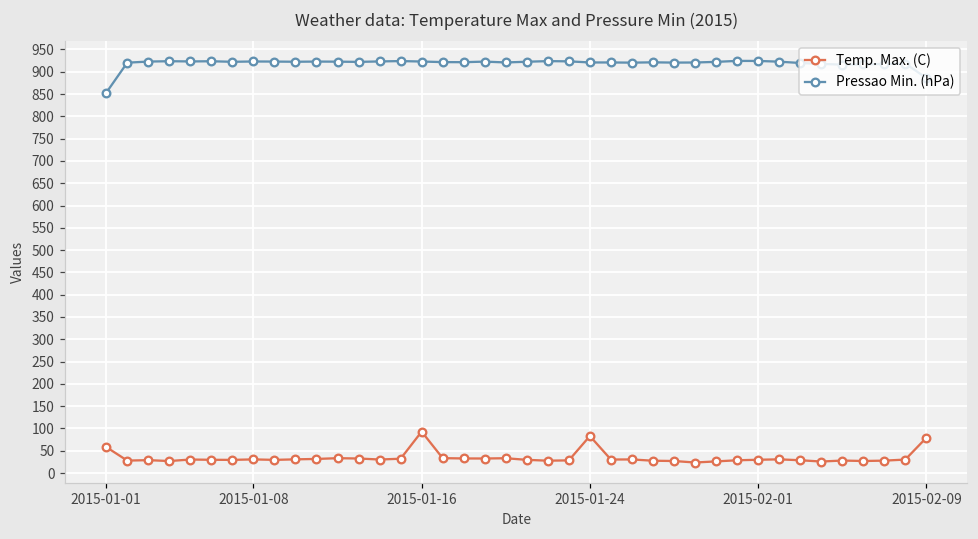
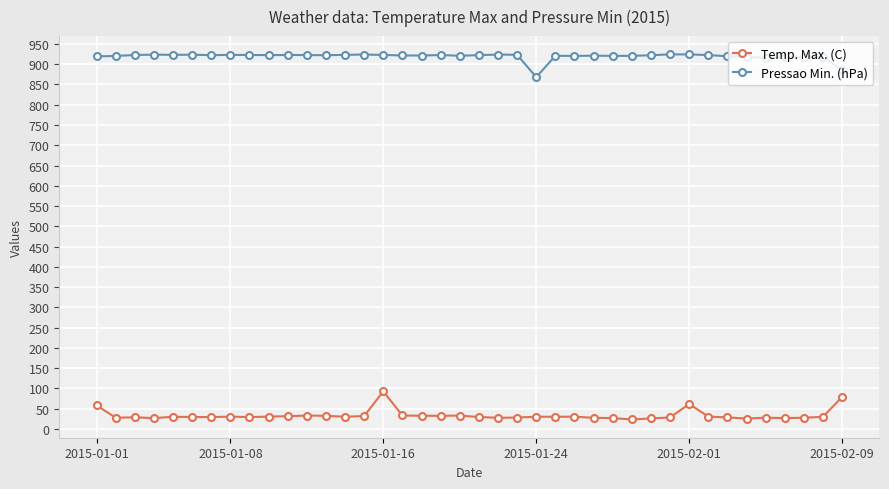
Pressao Min. (hPa), 2015-01-01: 850 -> 920
Temp. Max. (C), 2015-01-24: 80 -> 30
Pressao Min. (hPa), 2015-01-24: 920 -> 870
Temp. Max. (C), 2015-02-01: 30 -> 60
